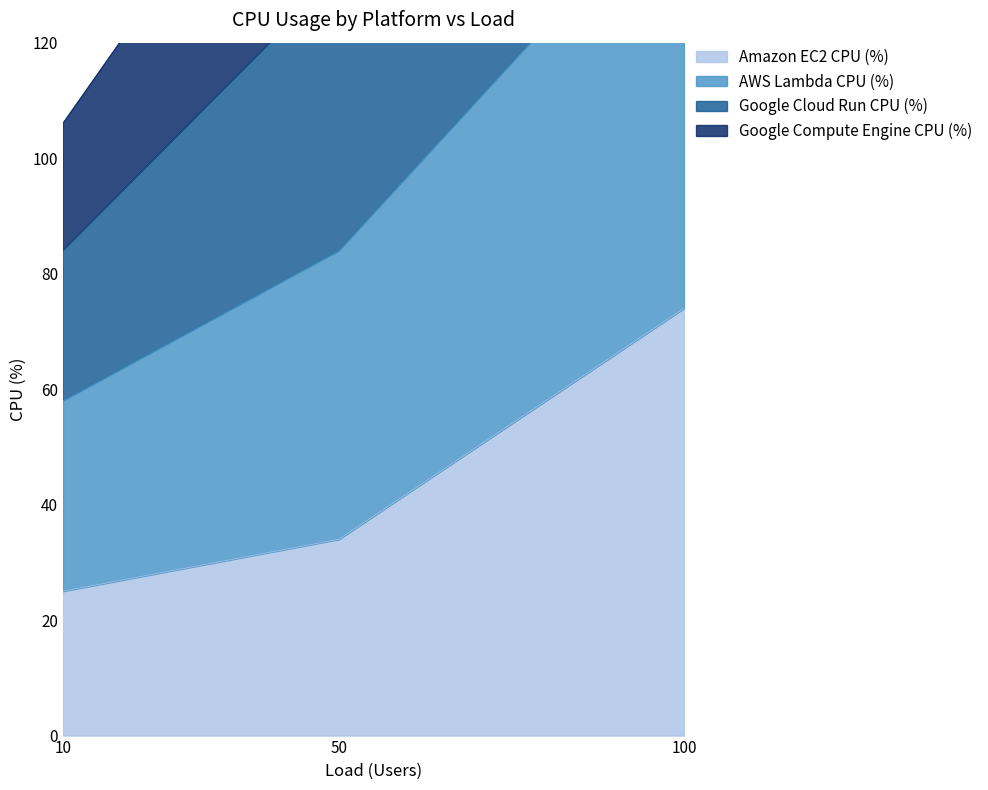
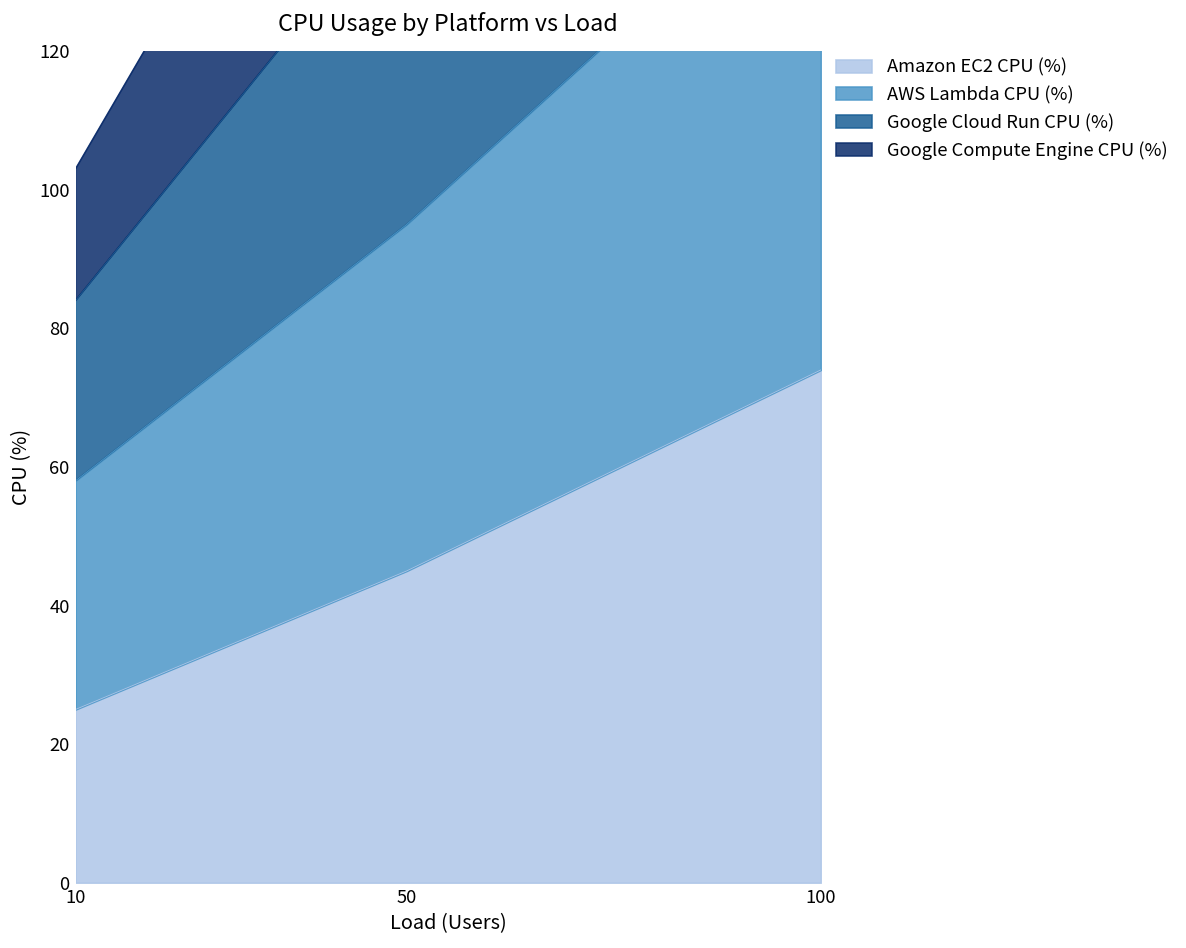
Google Compute Engine CPU (%), 10: 22 -> 19
Amazon EC2 CPU (%), 50: 34 -> 45
